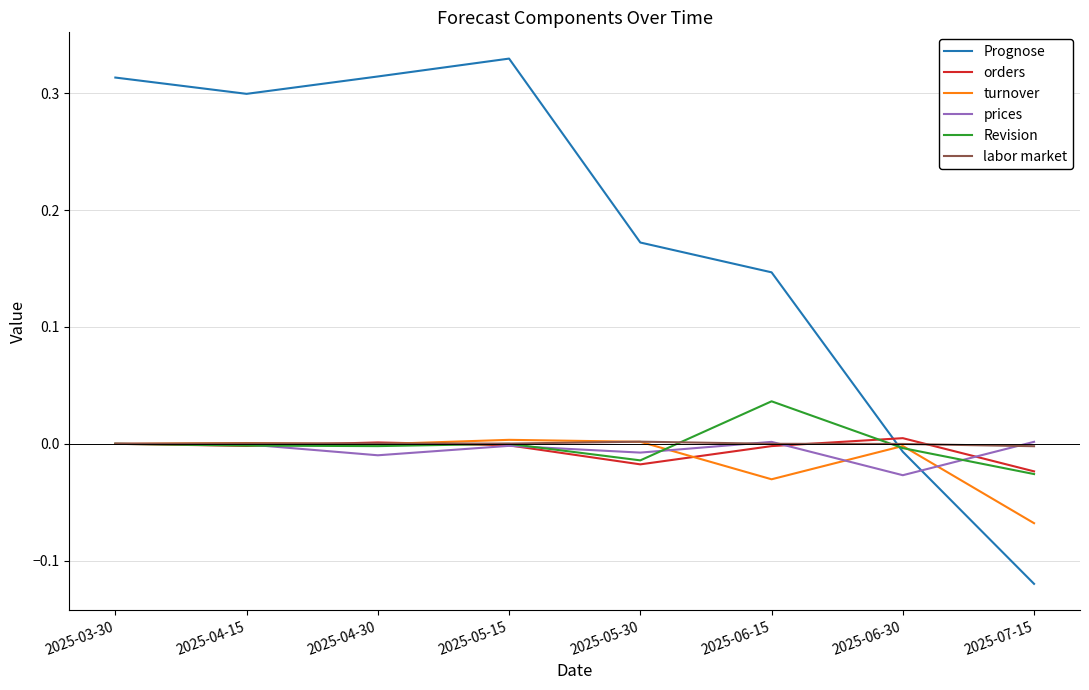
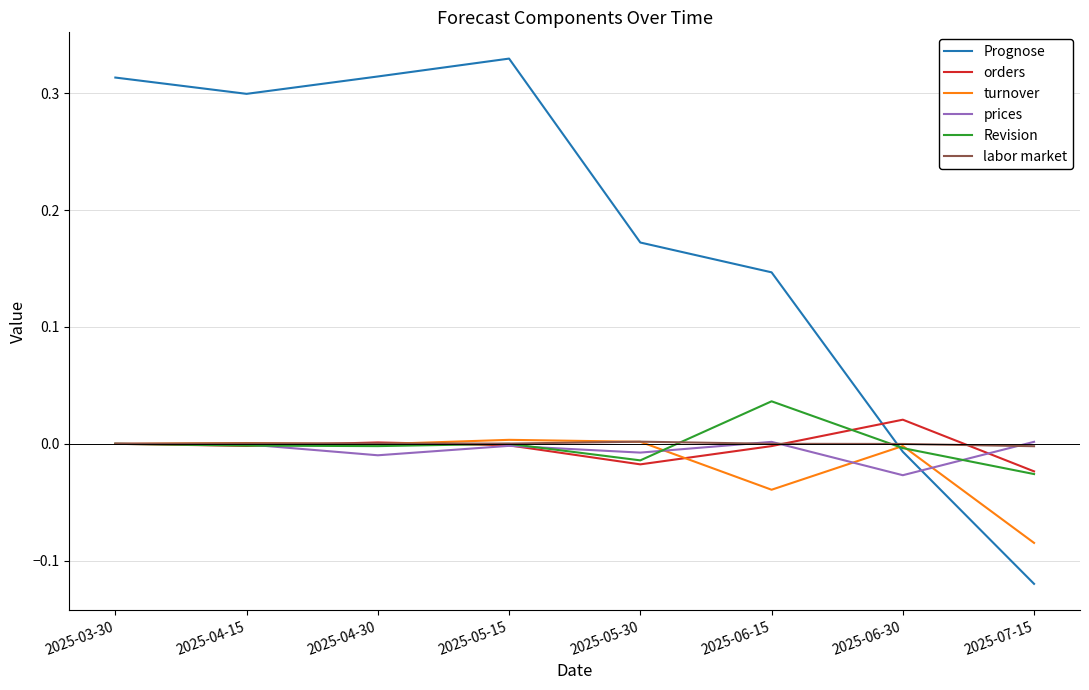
turnover, 2025-06-15: -0.030 -> -0.039
orders, 2025-06-30: 0.005 -> 0.021
turnover, 2025-07-15: -0.068 -> -0.085
